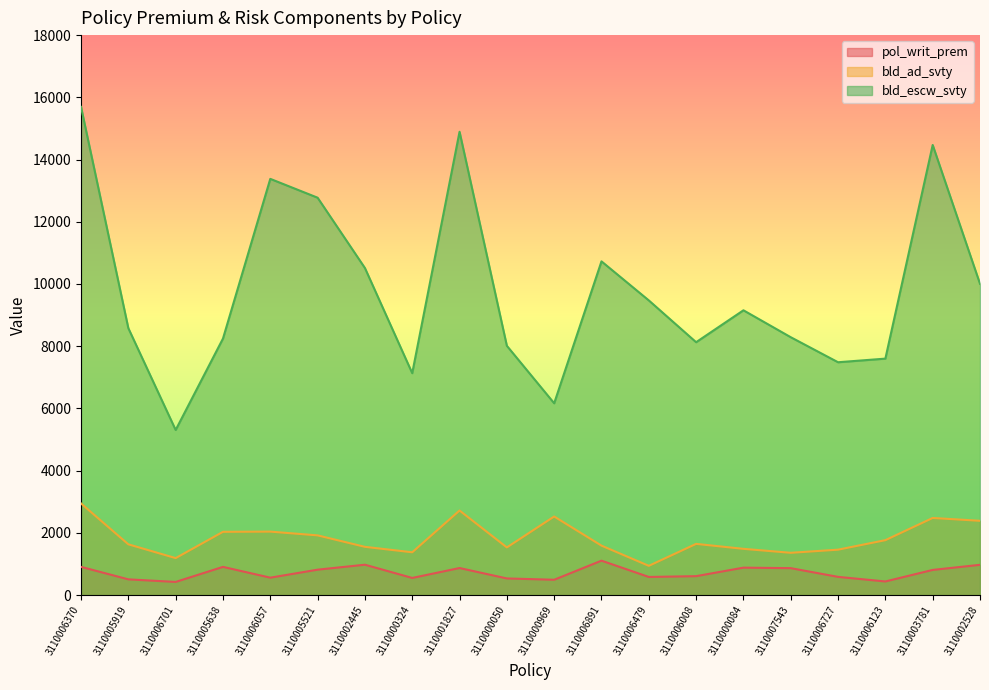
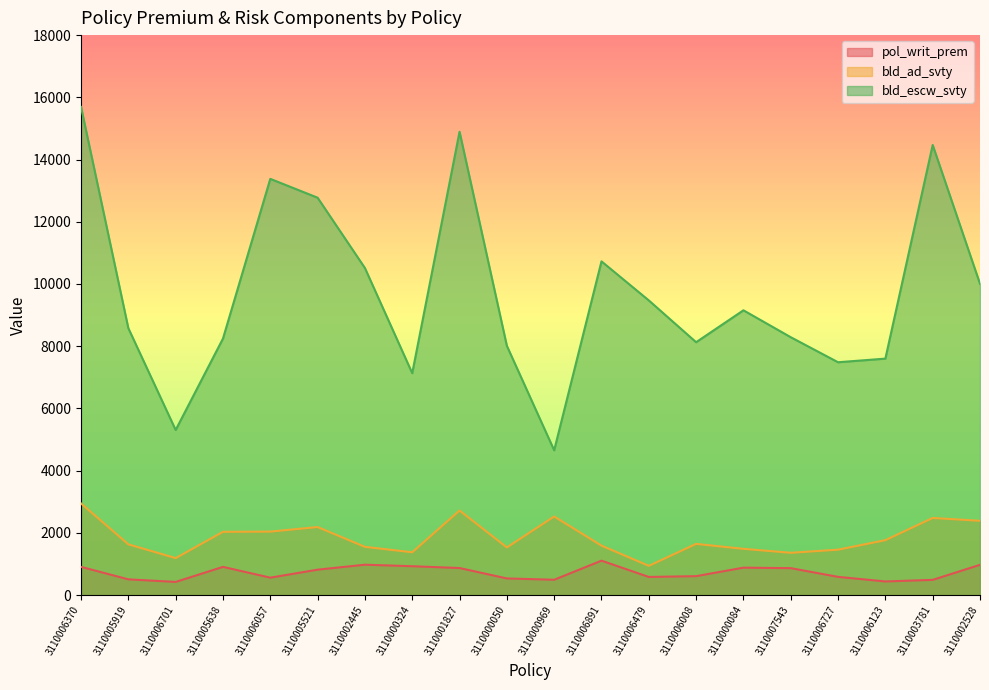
bld_ad_svty, 3110005521: 1900 -> 2200
pol_writ_prem, 3110000324: 600 -> 900
bld_escw_svty, 3110000969: 6200 -> 4700
pol_writ_prem, 3110003781: 800 -> 500
